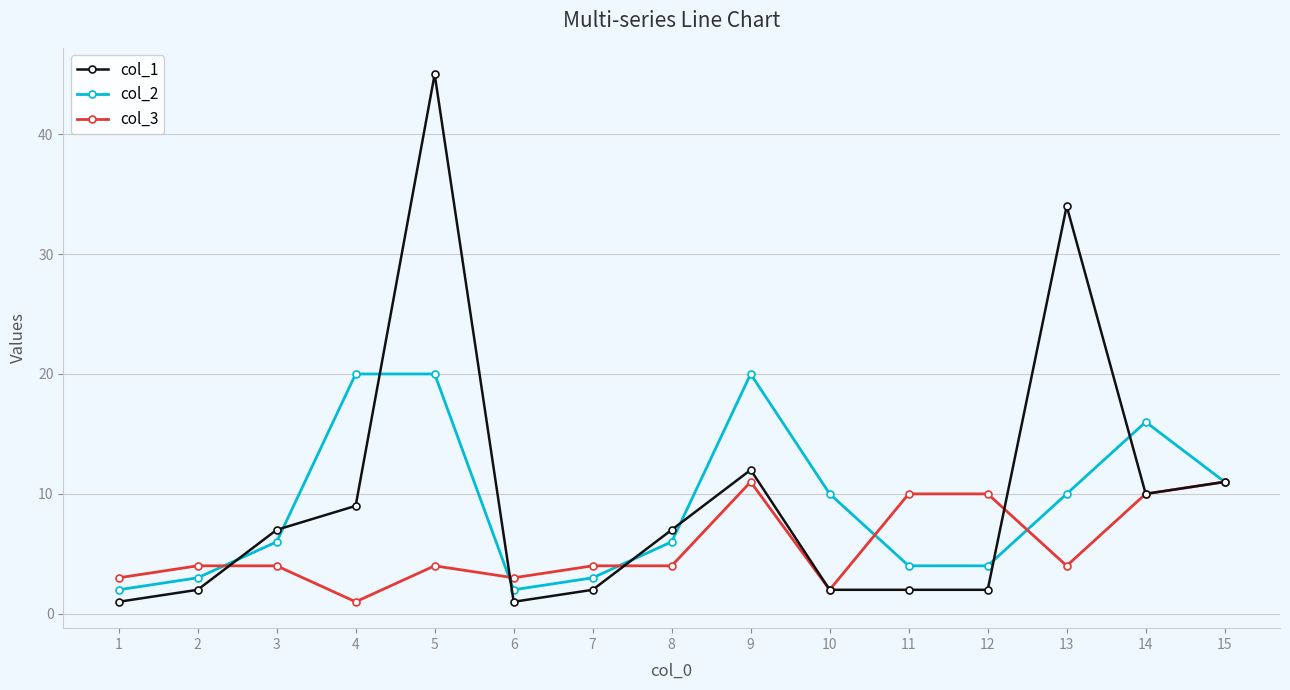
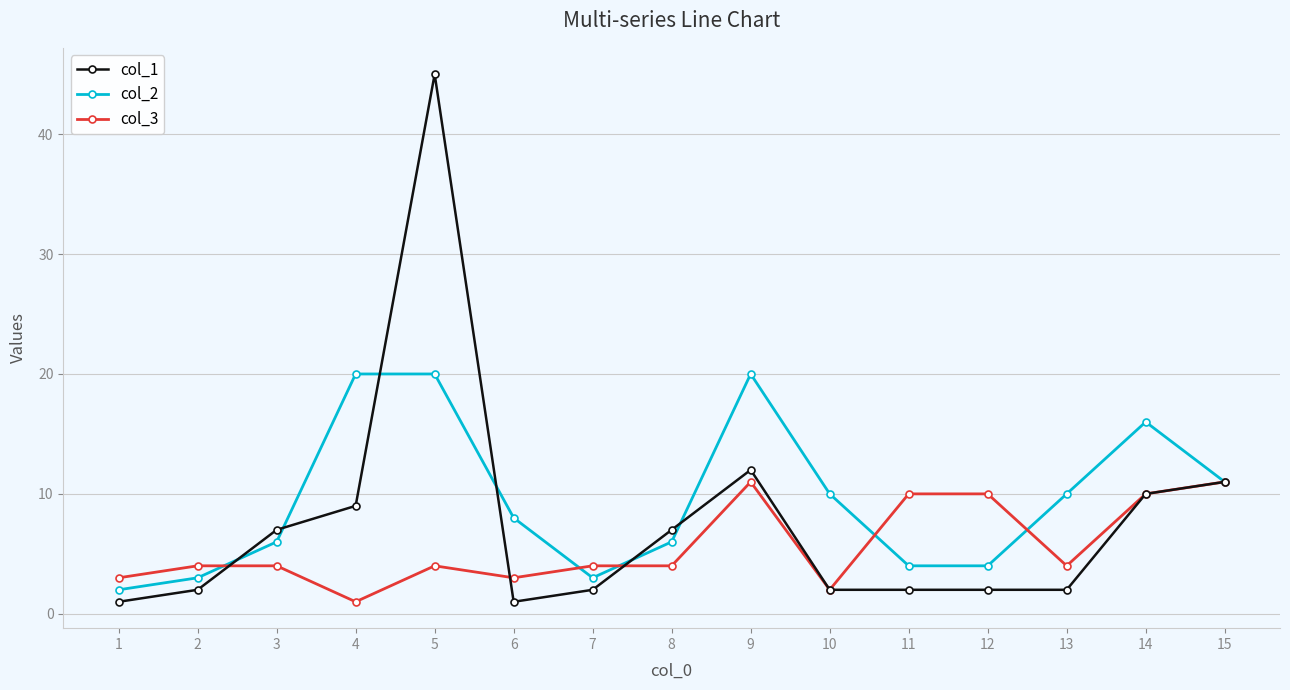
col_2, 6: 2 -> 8
col_1, 13: 34 -> 2
